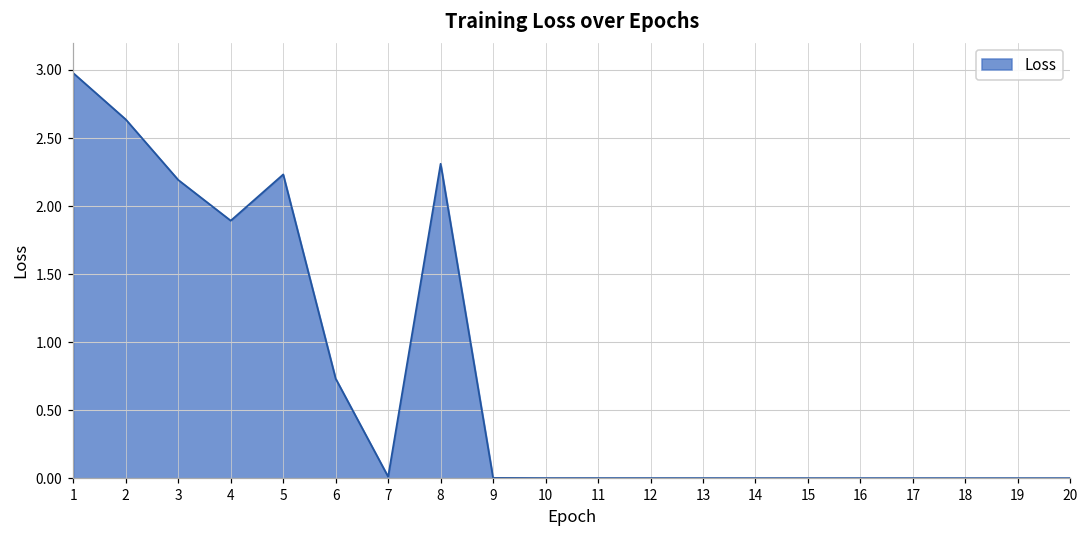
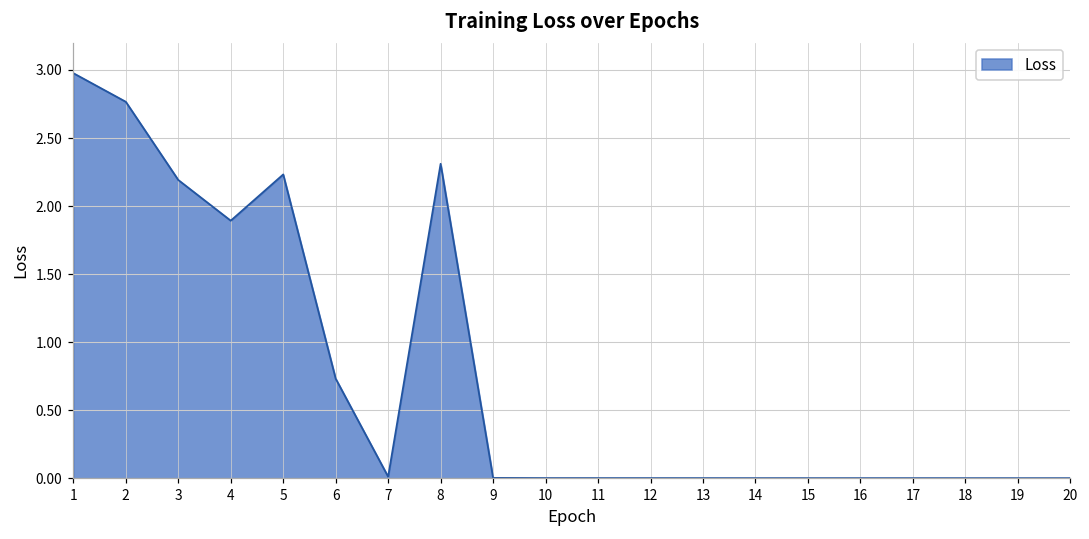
2: 2.64 -> 2.77
